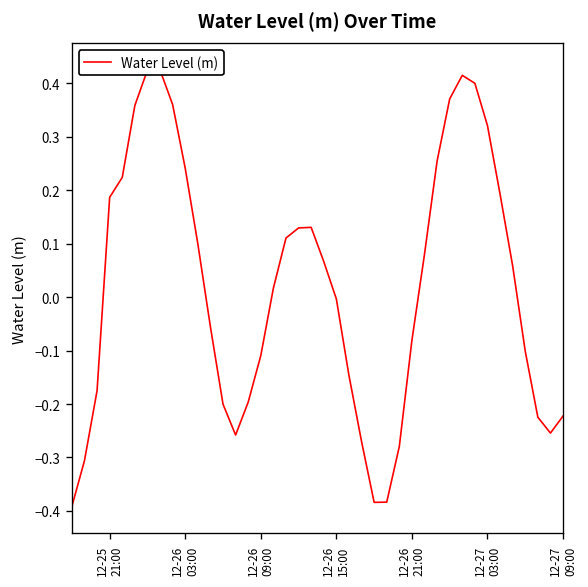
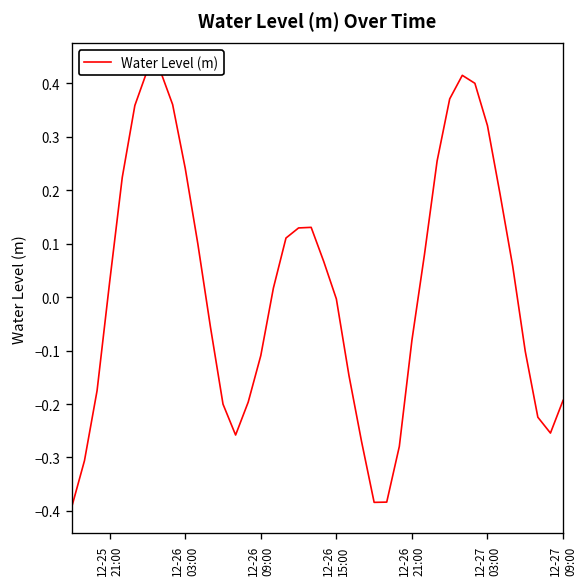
12-25 21:00: 0.19 -> 0.03
12-27 09:00: -0.22 -> -0.19
